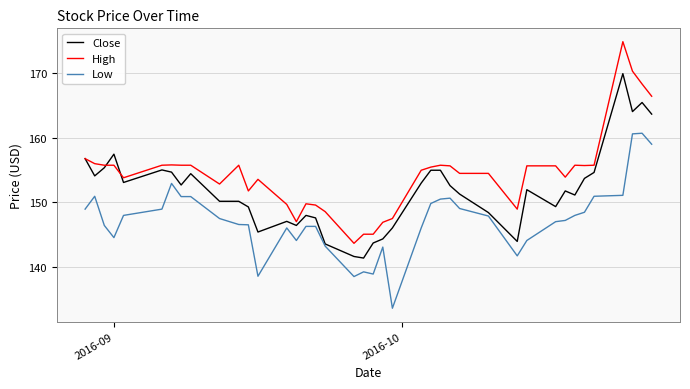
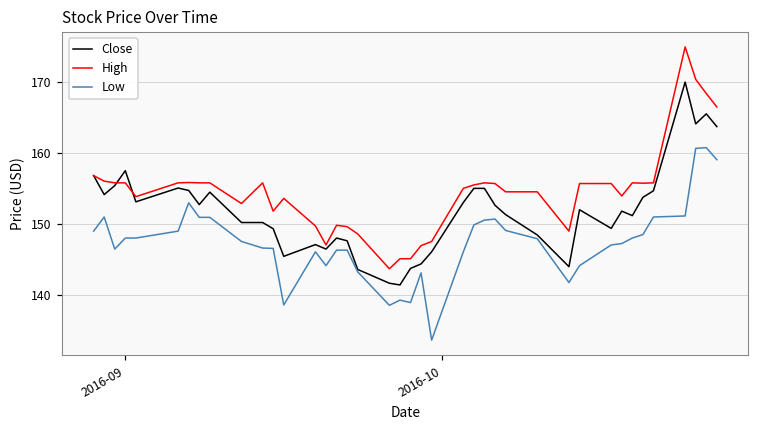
Low, 2016-09: 145 -> 148
